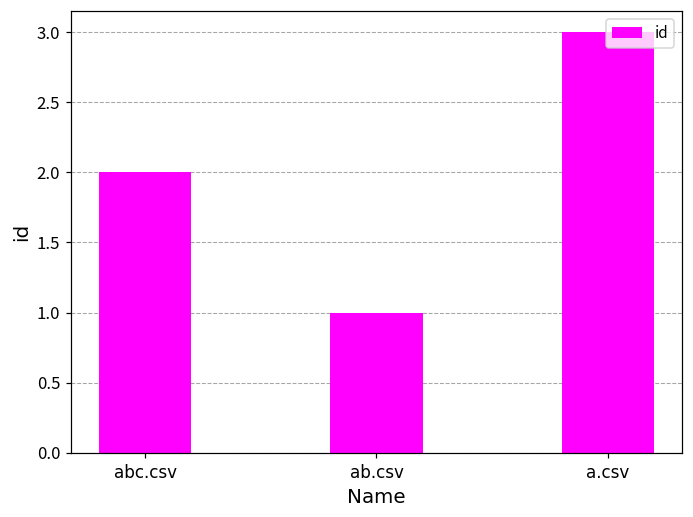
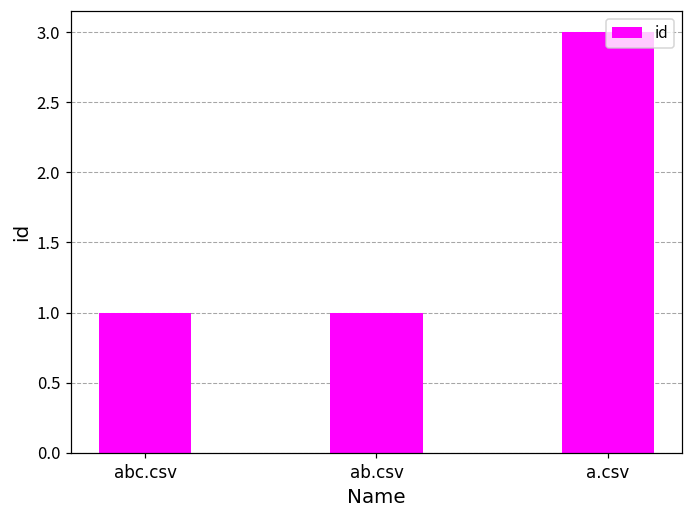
abc.csv: 2 -> 1
